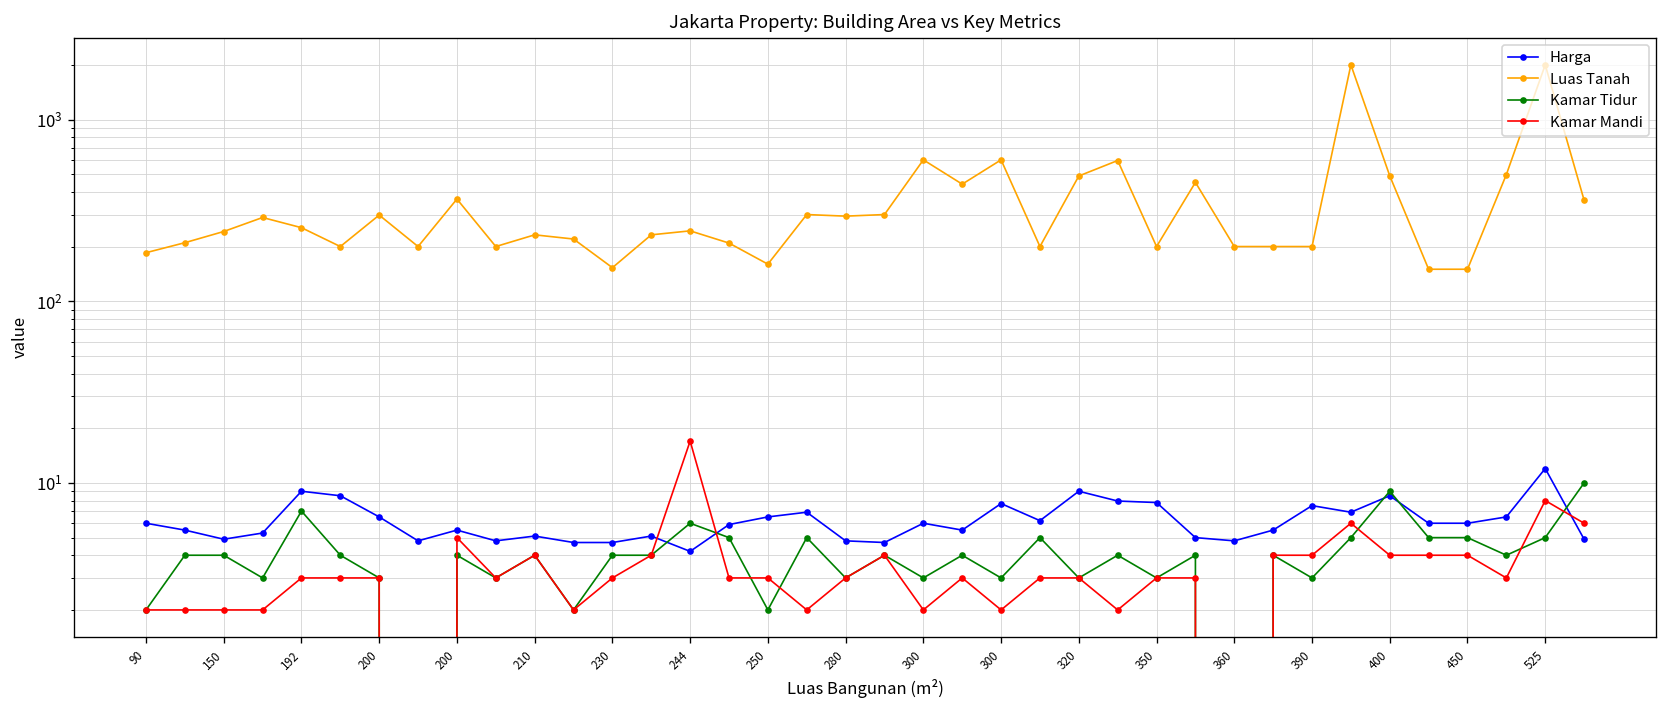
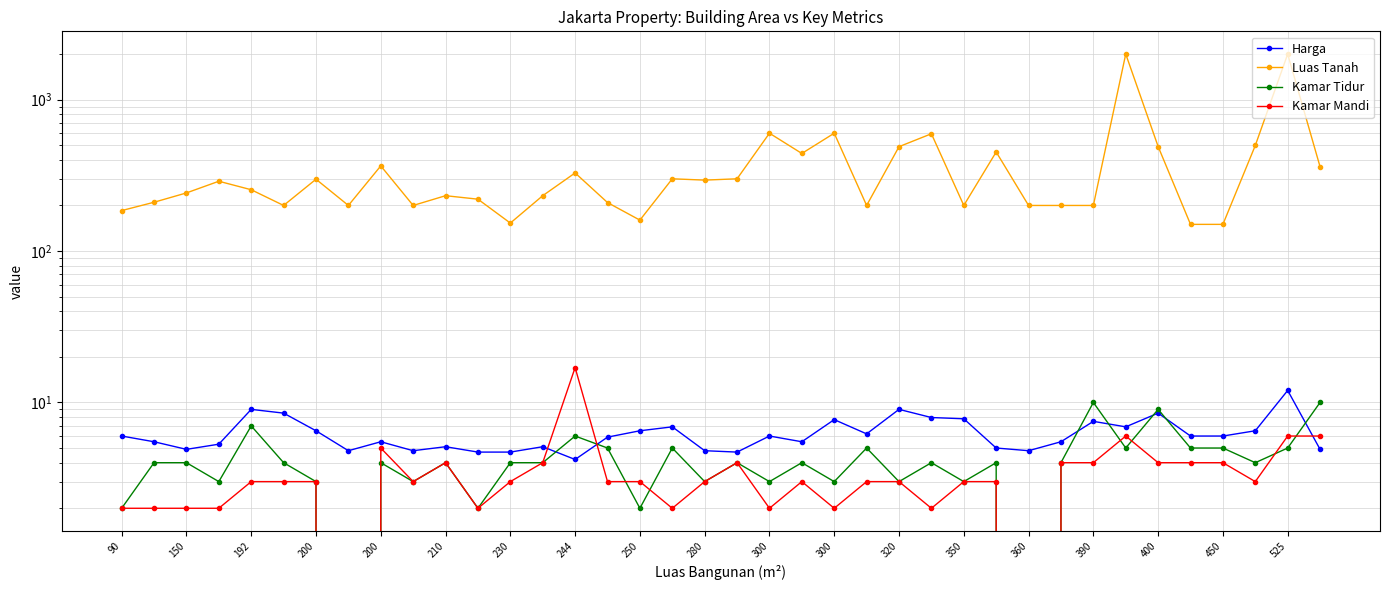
Luas Tanah, 244: 240 -> 330
Kamar Tidur, 390: 3 -> 10
Kamar Mandi, 525: 8 -> 6
